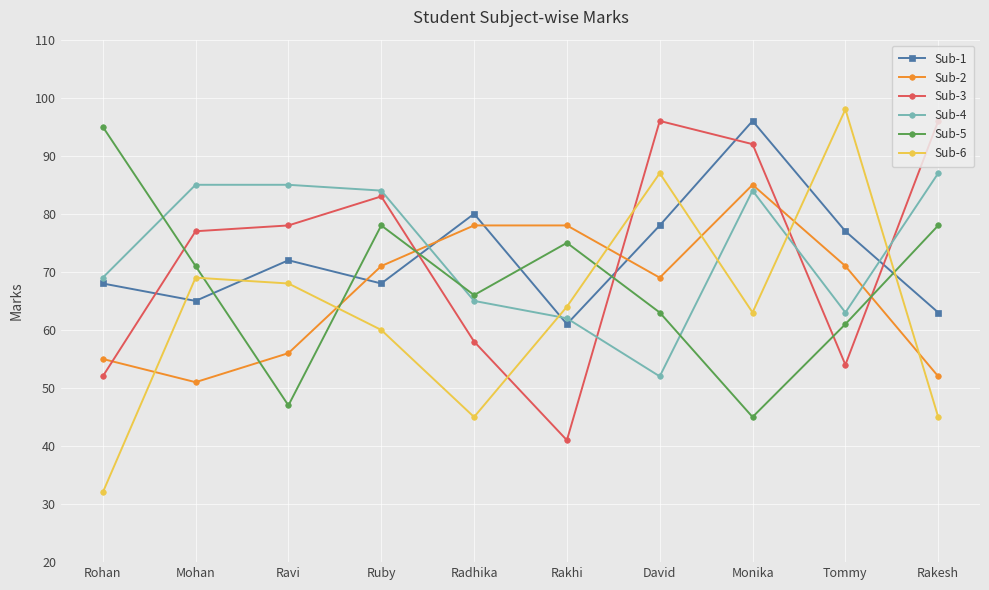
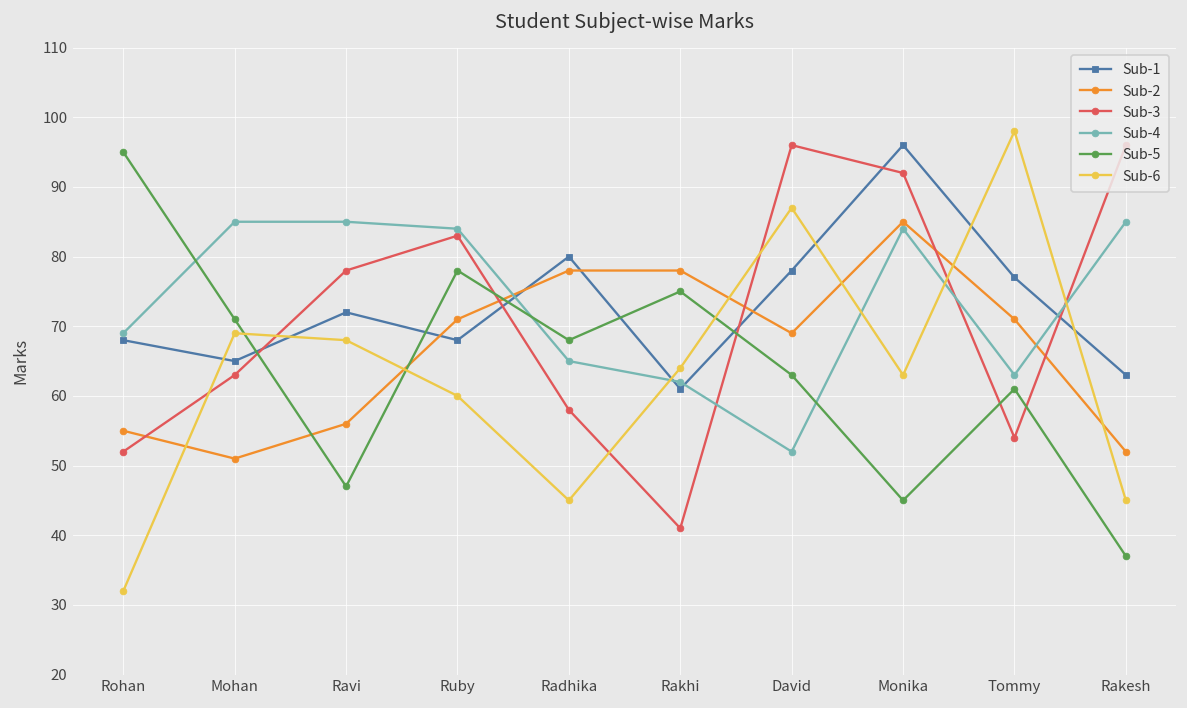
Sub-3, Mohan: 77 -> 63
Sub-5, Radhika: 66 -> 68
Sub-4, Rakesh: 87 -> 85
Sub-5, Rakesh: 78 -> 37
